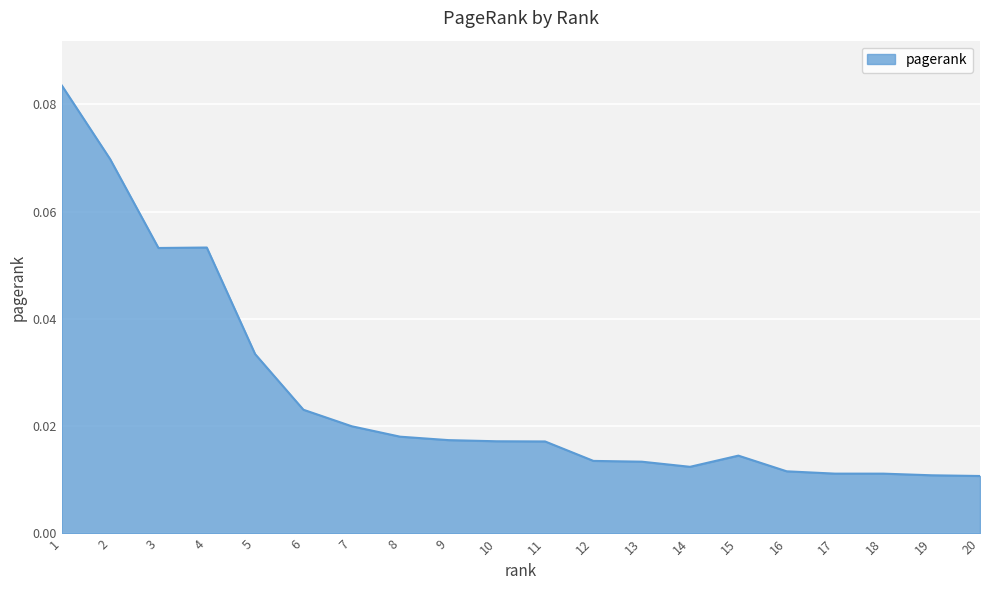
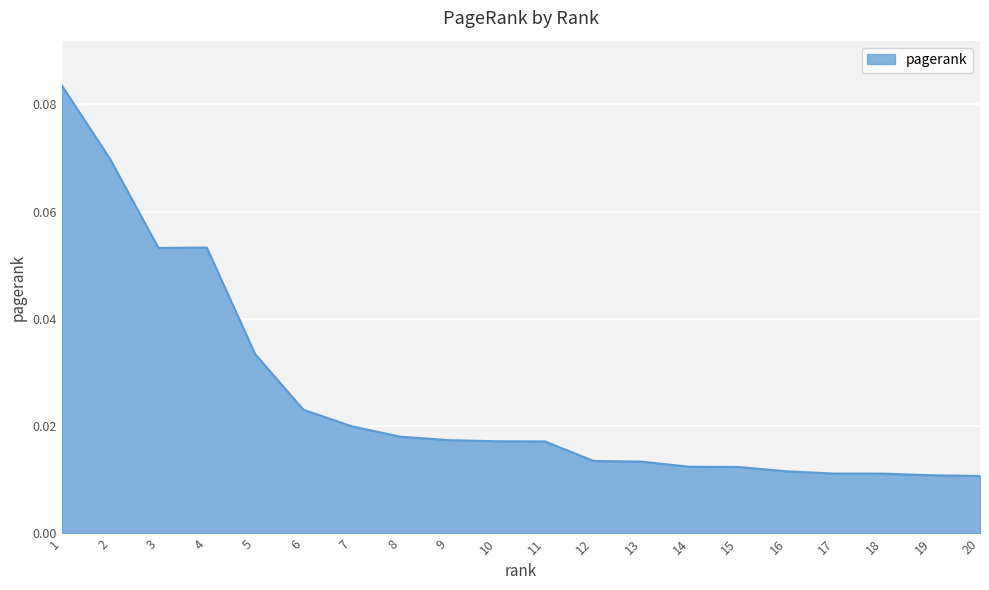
15: 0.015 -> 0.012
